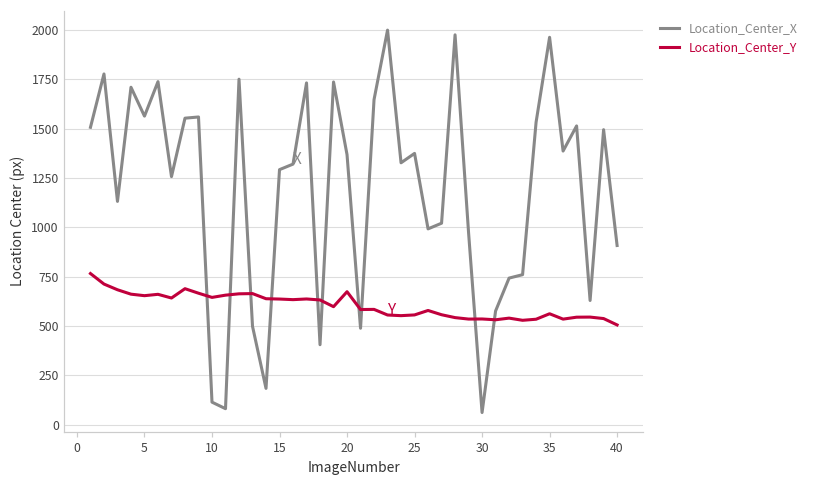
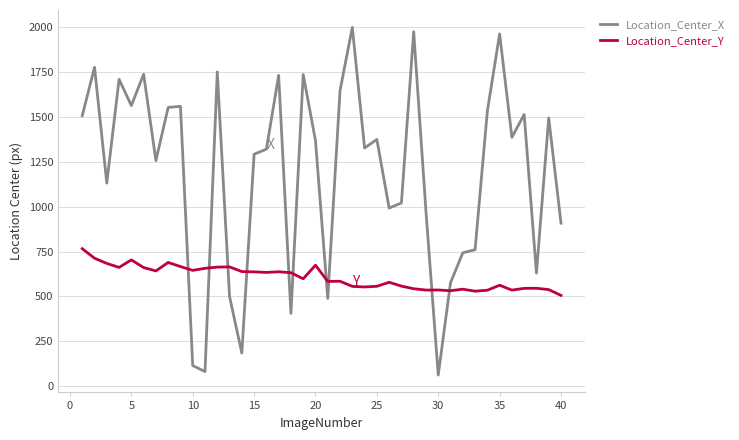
Location_Center_Y, 5: 650 -> 700
